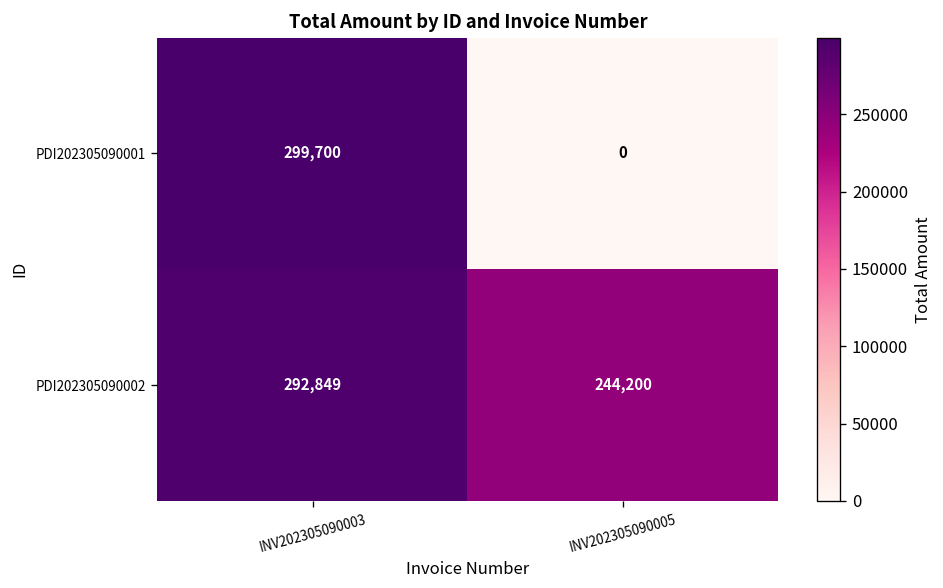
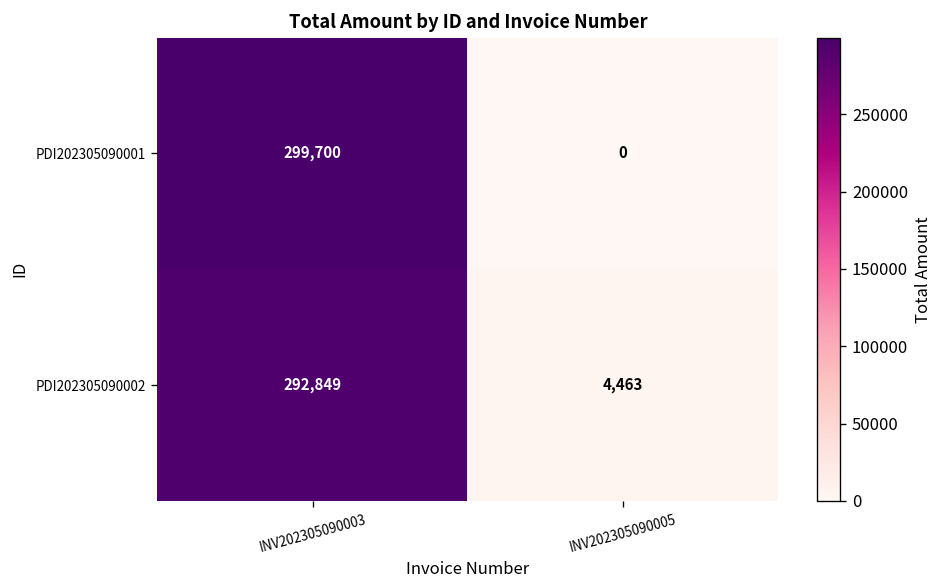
PDI202305090002, INV202305090005: 244,200 -> 4,463
